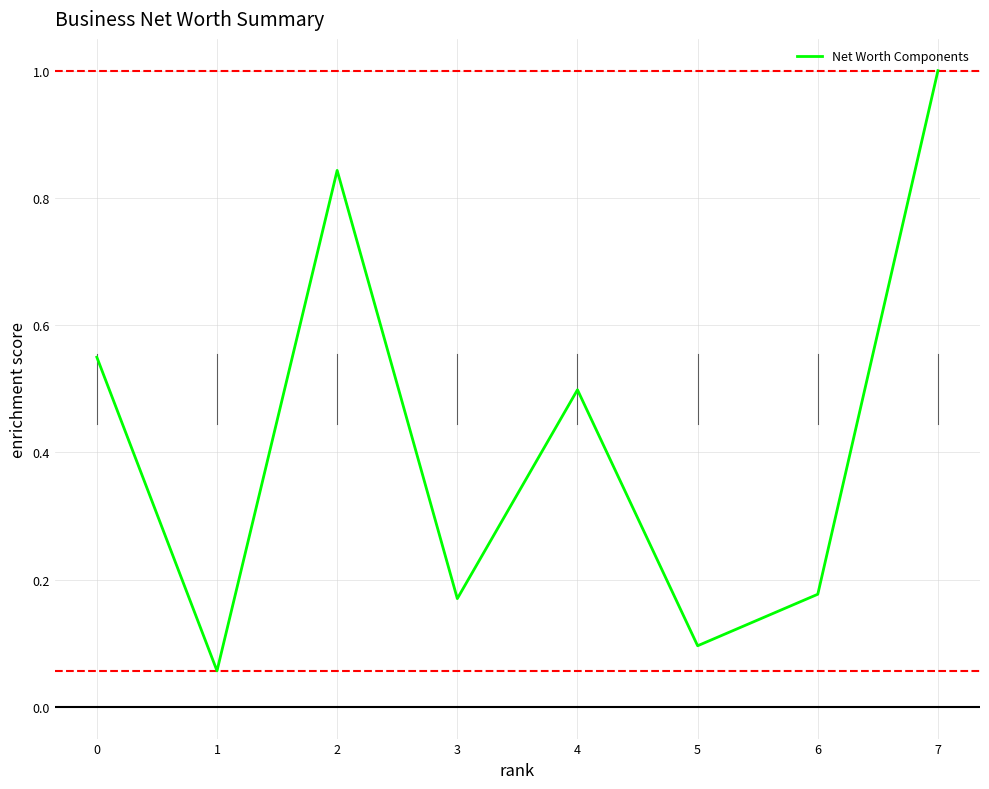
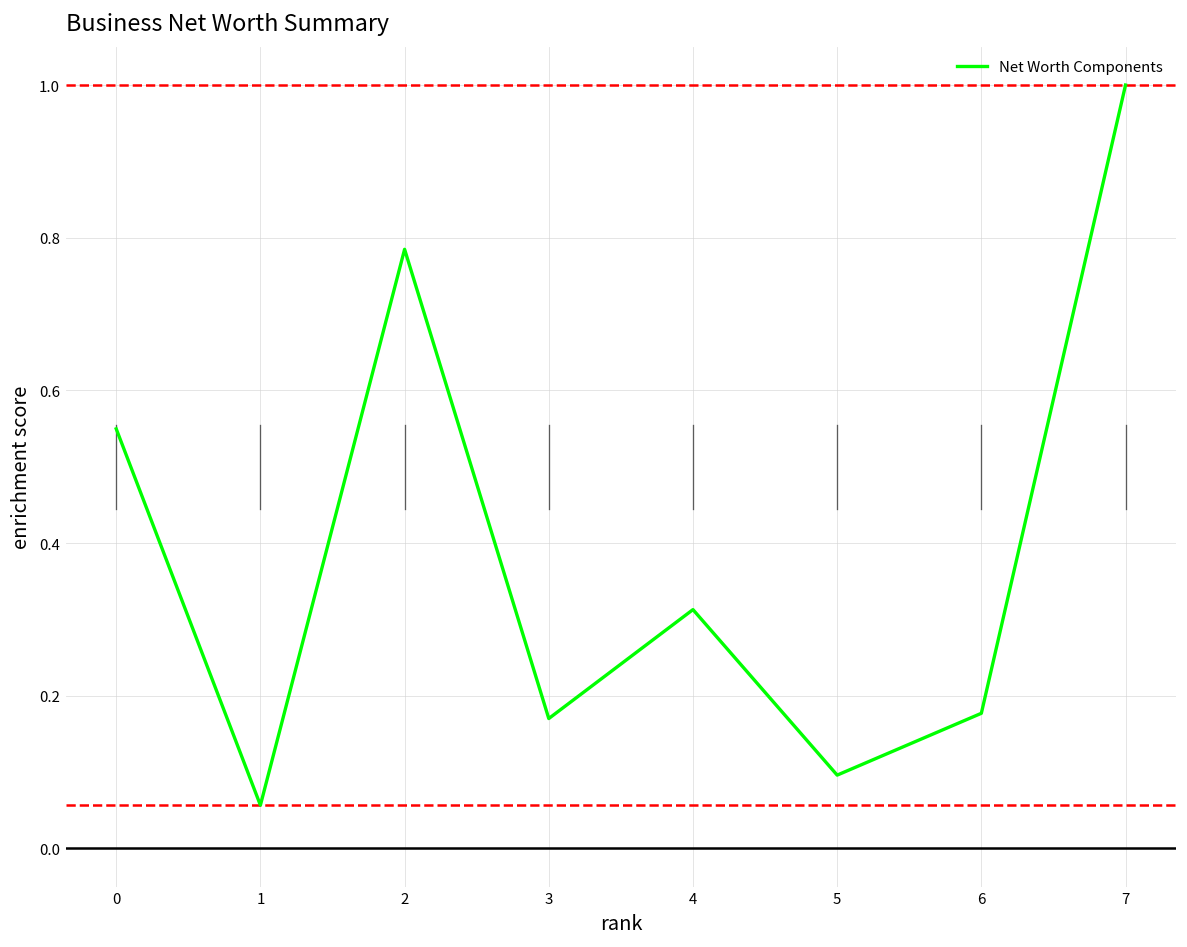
2: 0.84 -> 0.78
4: 0.50 -> 0.31
